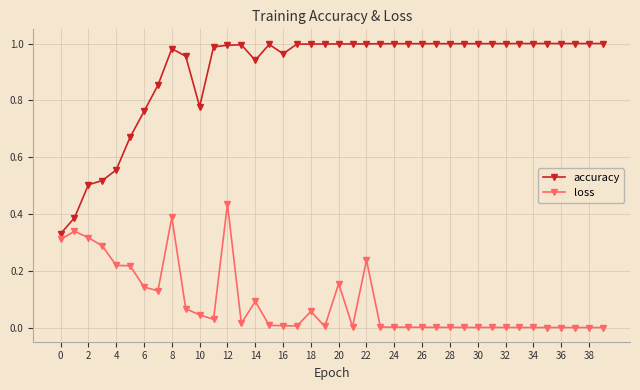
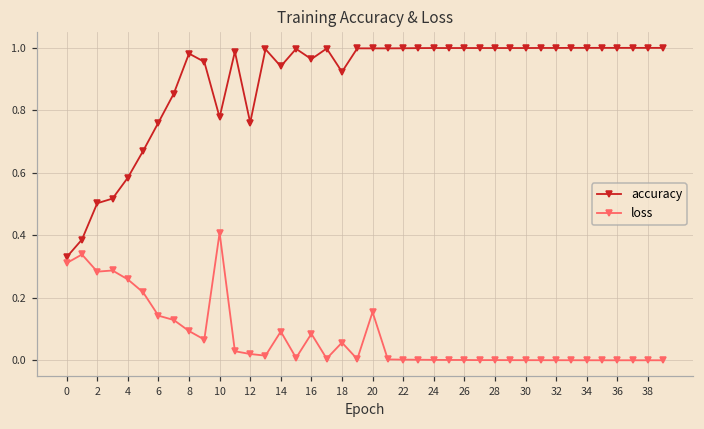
loss, 2: 0.32 -> 0.28
accuracy, 4: 0.56 -> 0.58
loss, 4: 0.22 -> 0.26
loss, 8: 0.39 -> 0.09
loss, 10: 0.04 -> 0.41
accuracy, 12: 0.99 -> 0.76
loss, 12: 0.43 -> 0.02
loss, 16: 0.01 -> 0.08
accuracy, 18: 1.00 -> 0.92
loss, 22: 0.24 -> 0.00
